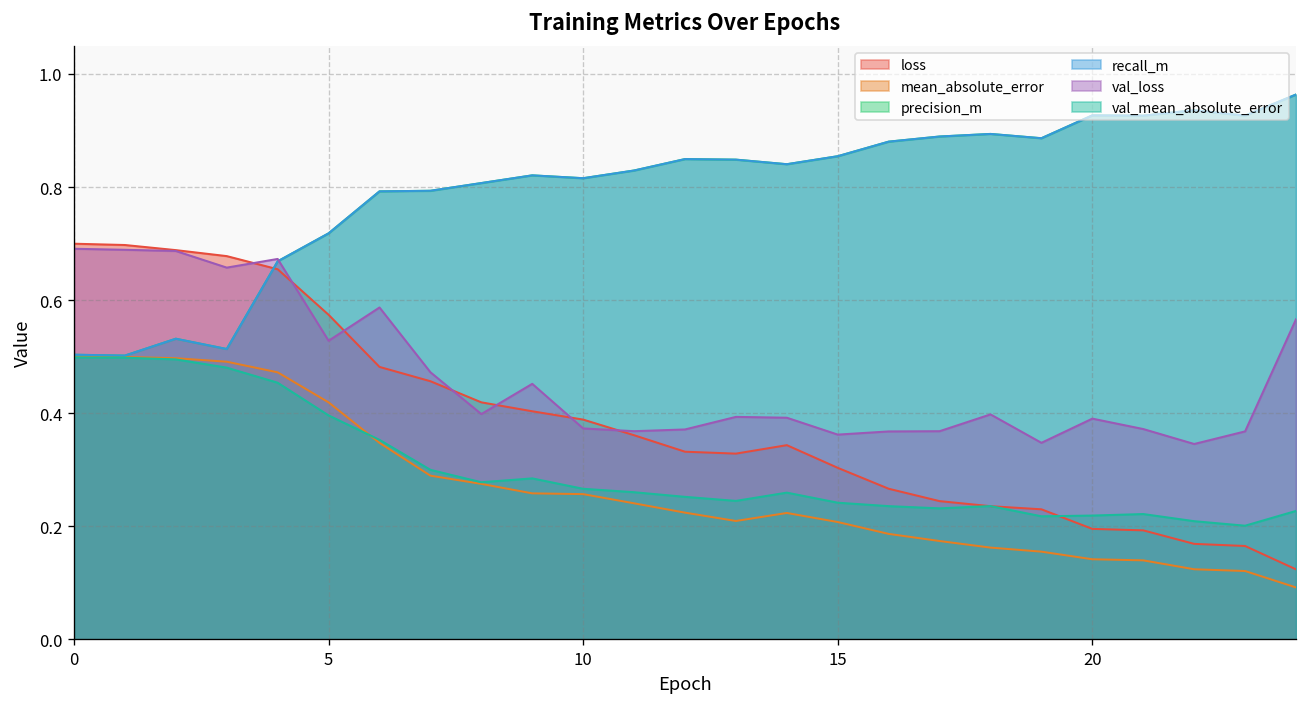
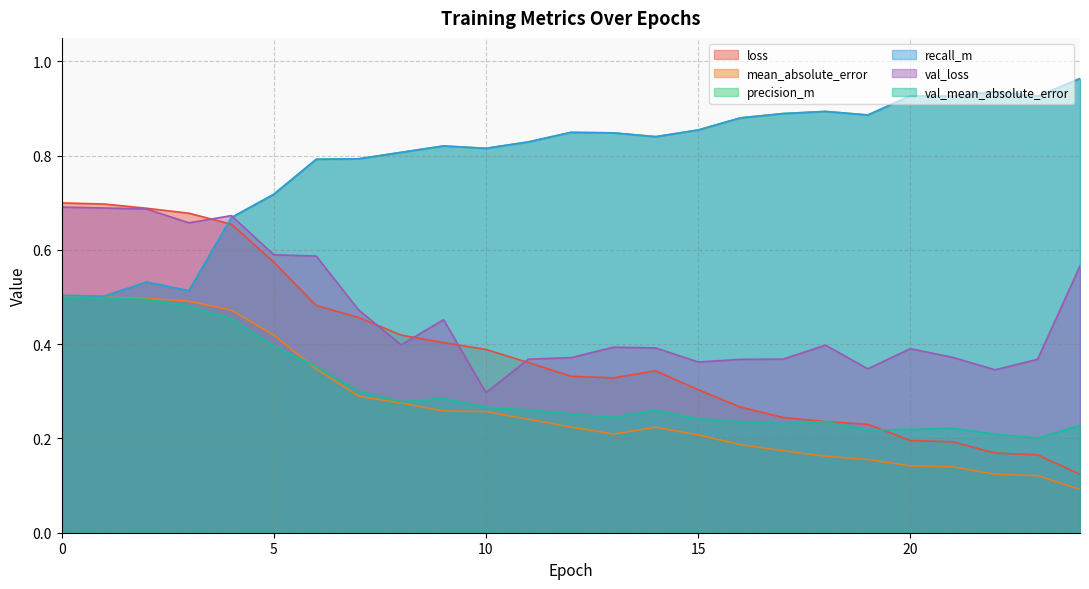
val_loss, 5: 0.53 -> 0.59
val_loss, 10: 0.37 -> 0.30
